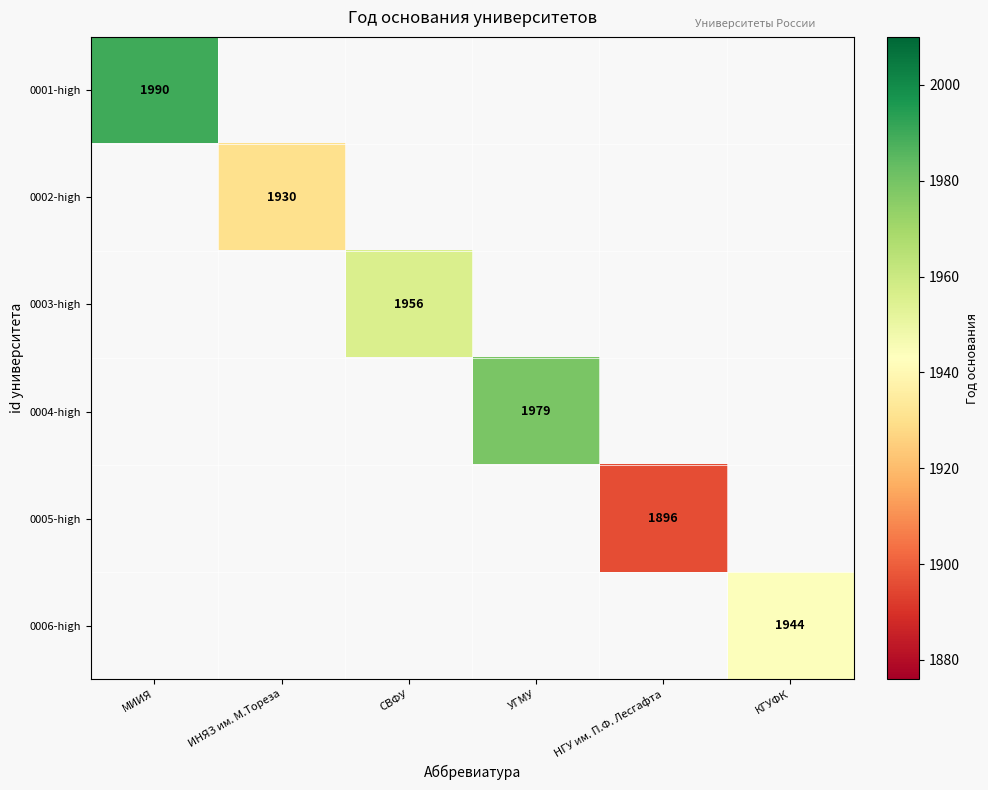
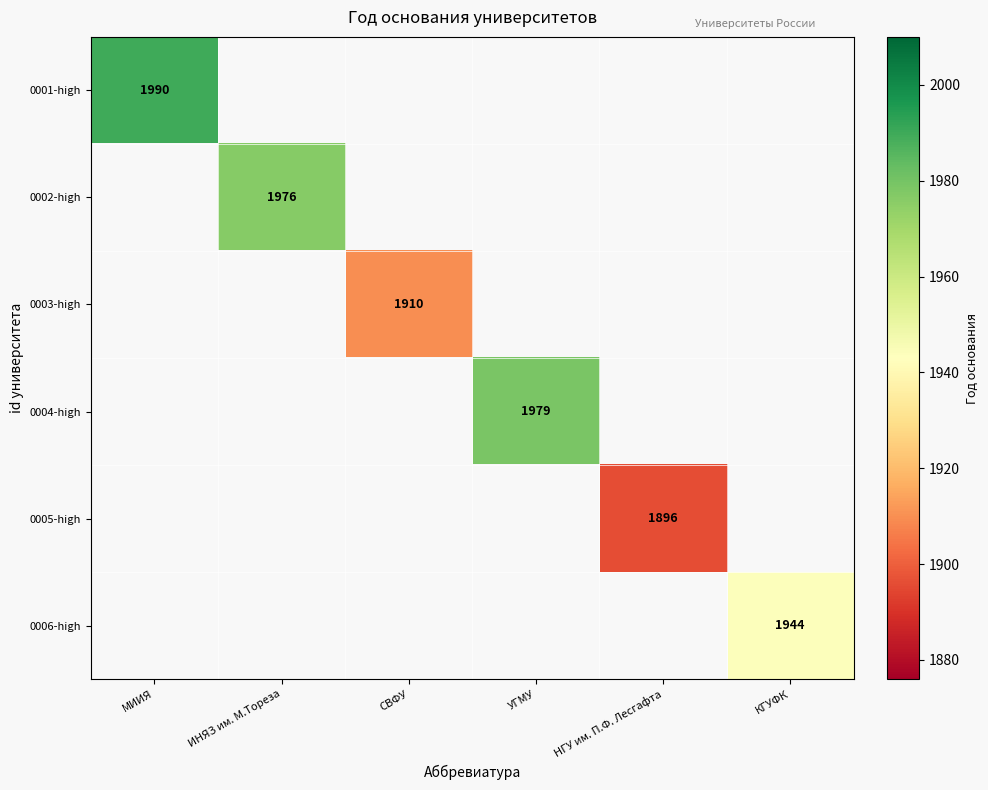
0002-high, ИНЯЗ им. М.Тореза: 1930 -> 1976
0003-high, СВФУ: 1956 -> 1910
